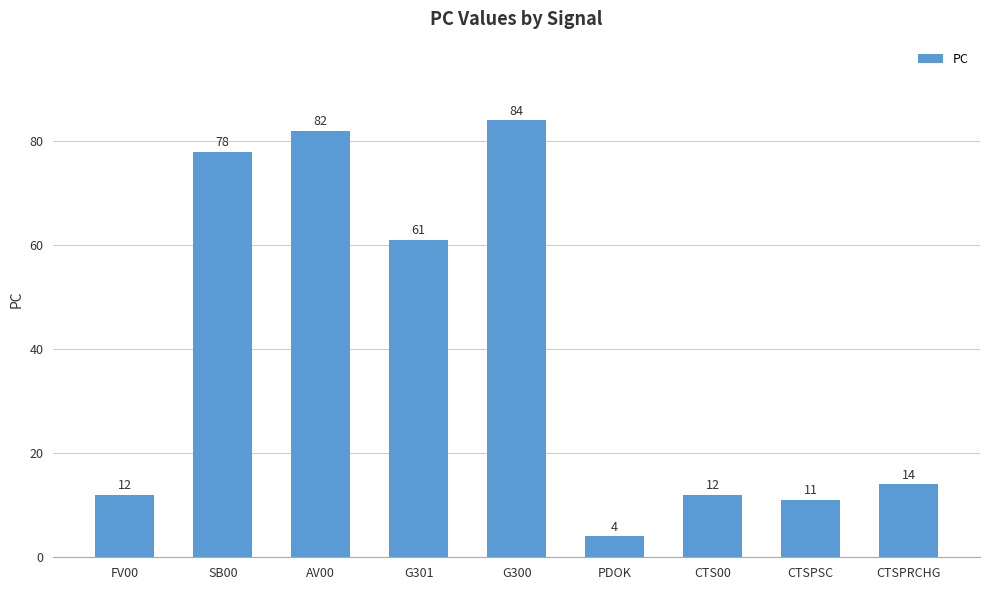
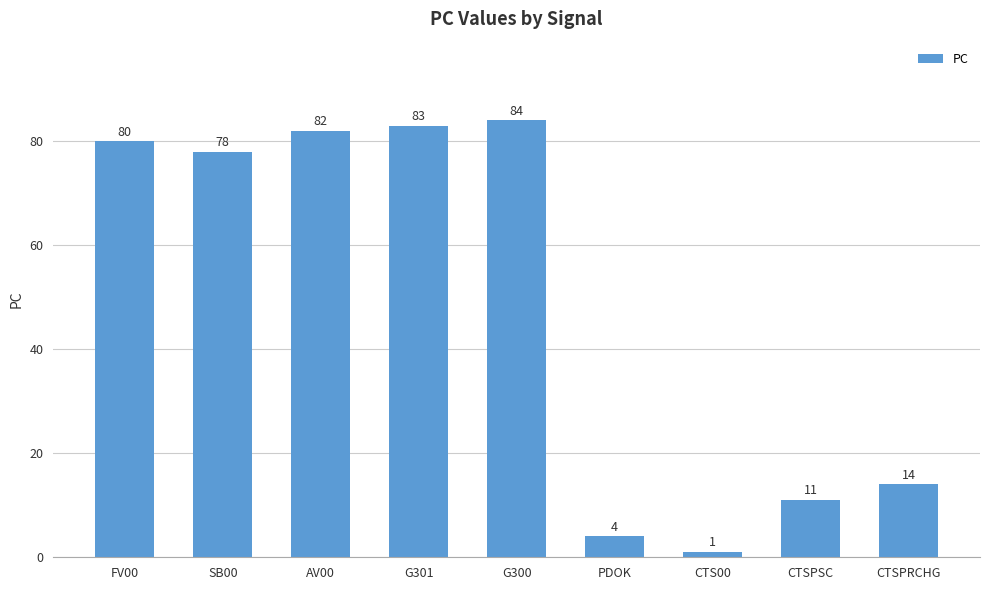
FV00: 12 -> 80
G301: 61 -> 83
CTS00: 12 -> 1
